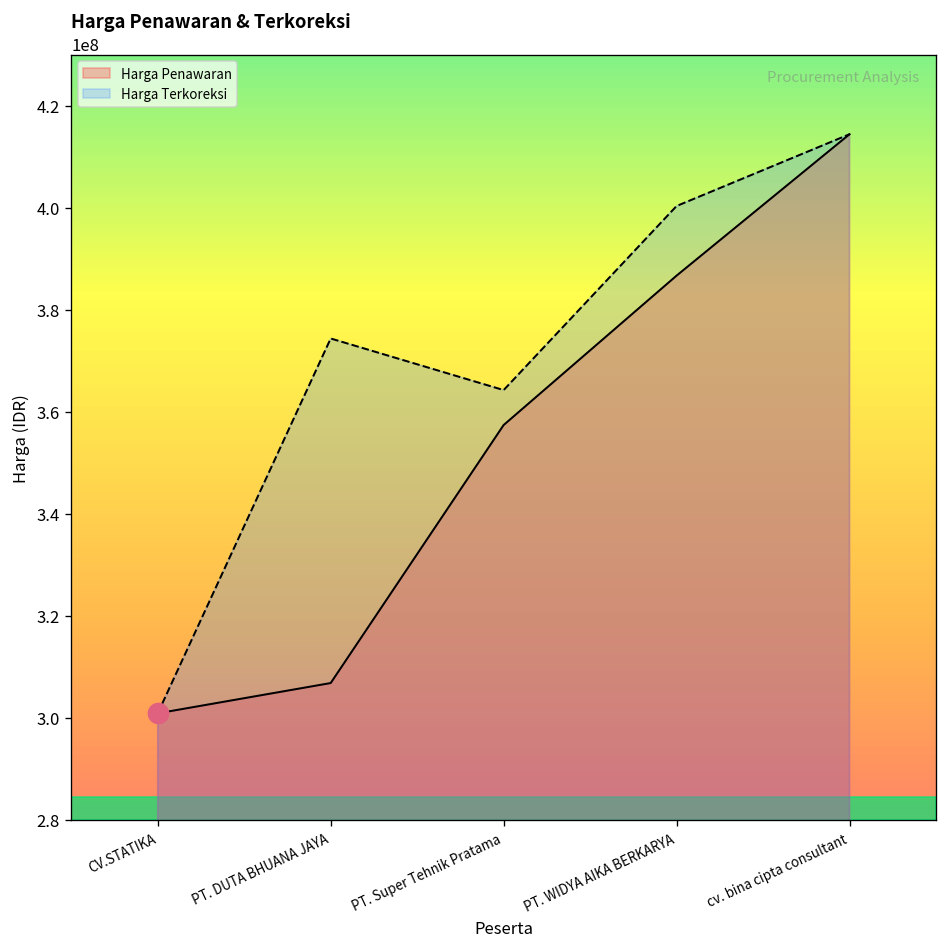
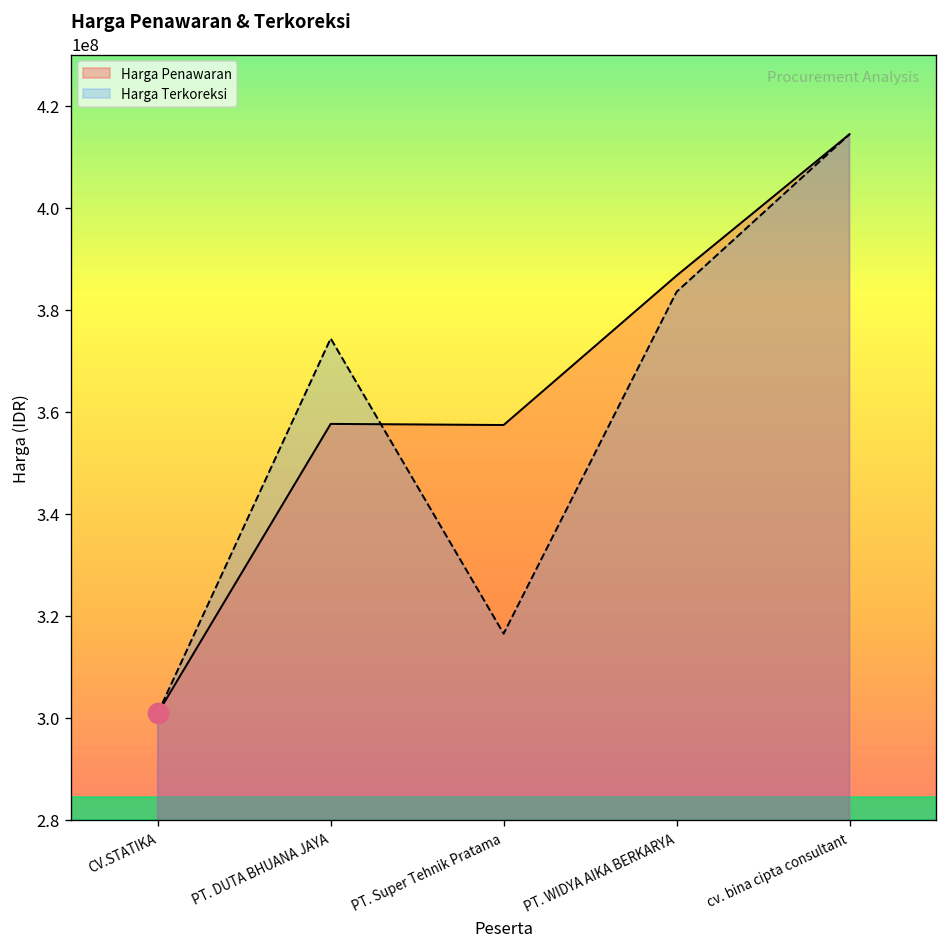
Harga Penawaran, PT. DUTA BHUANA JAYA: 307000000 -> 358000000
Harga Terkoreksi, PT. Super Tehnik Pratama: 364000000 -> 317000000
Harga Terkoreksi, PT. WIDYA AIKA BERKARYA: 400000000 -> 384000000
